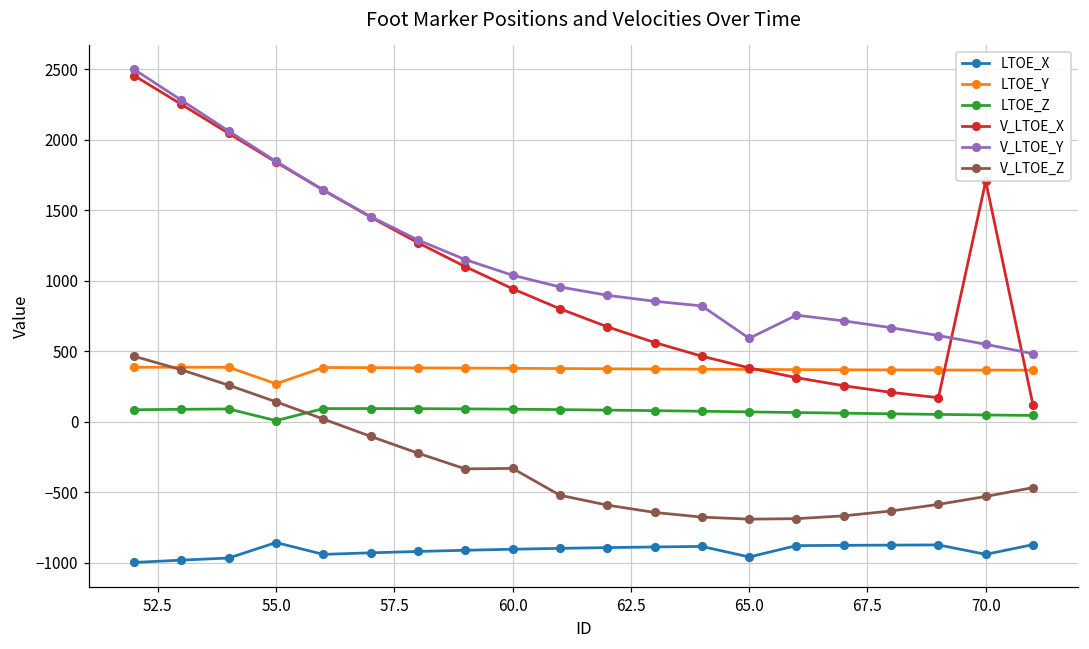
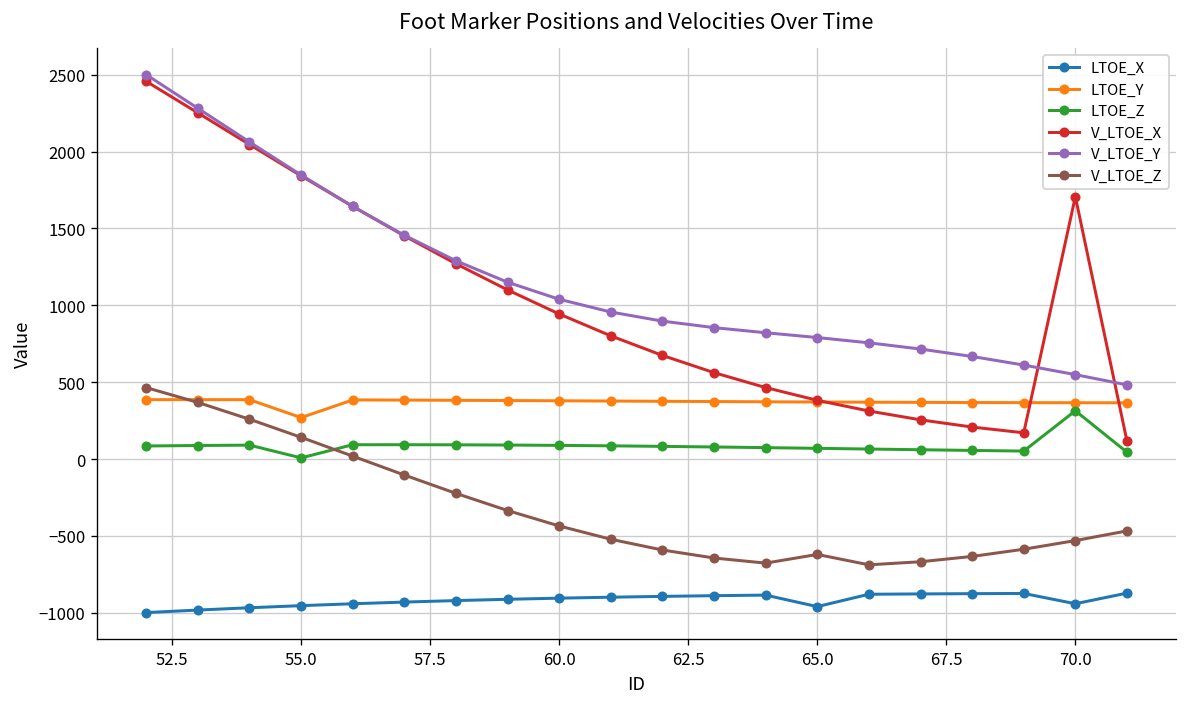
LTOE_X, 55.0: -860 -> -950
V_LTOE_Z, 60.0: -330 -> -440
V_LTOE_Y, 65.0: 590 -> 790
V_LTOE_Z, 65.0: -690 -> -620
LTOE_Z, 70.0: 50 -> 310
